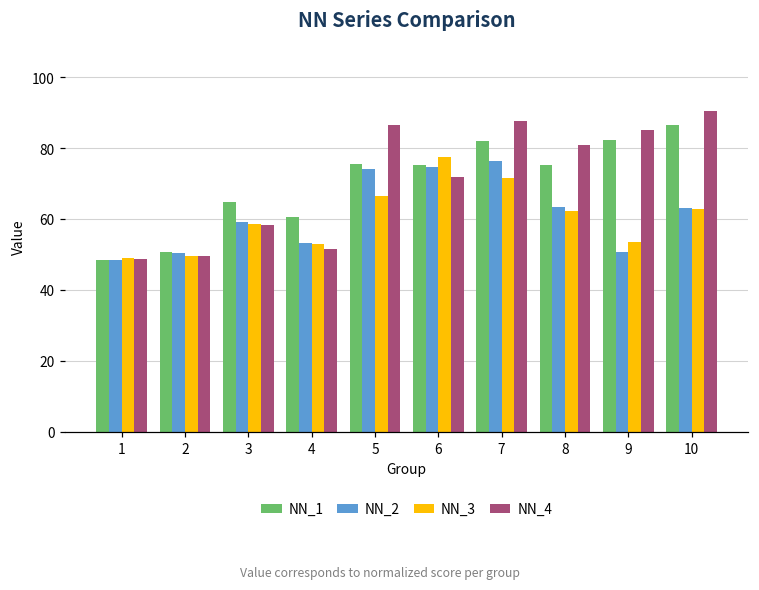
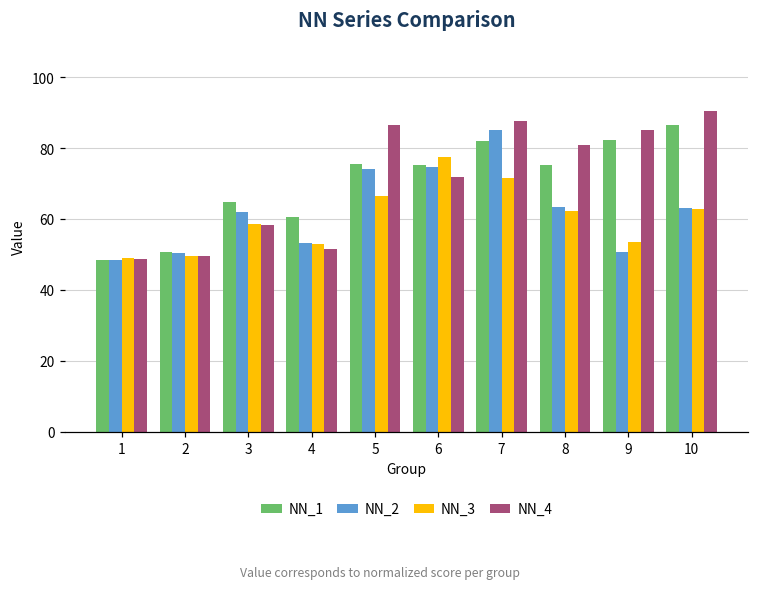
NN_2, 3: 59 -> 62
NN_2, 7: 77 -> 85
